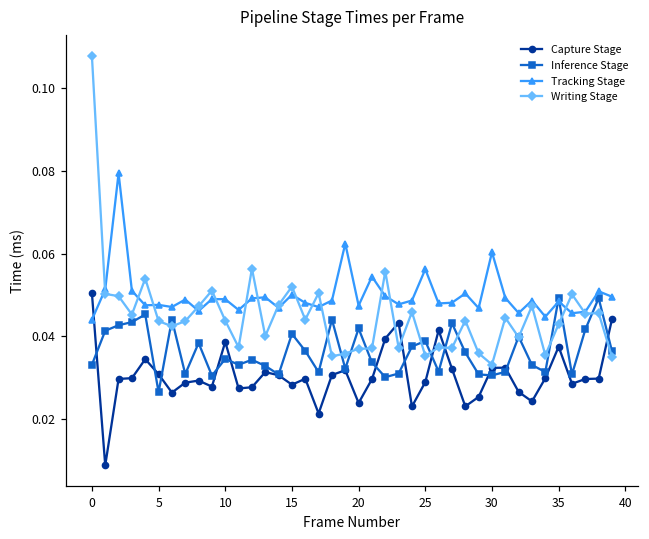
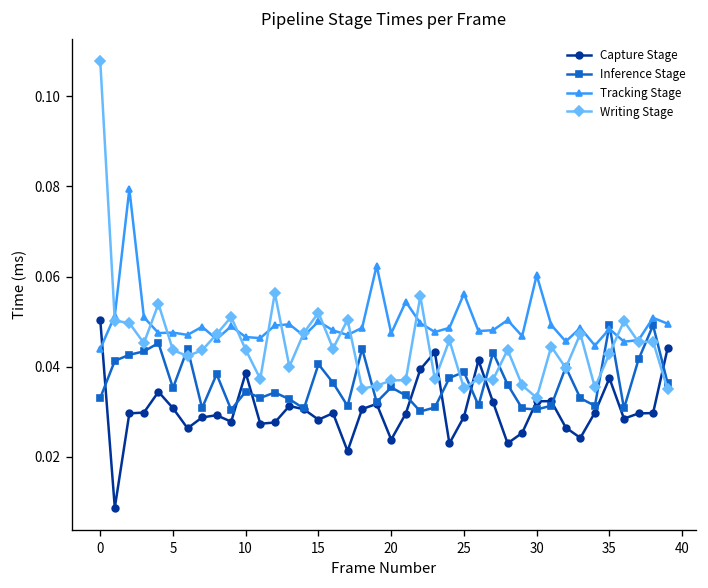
Inference Stage, 5: 0.026 -> 0.035
Tracking Stage, 10: 0.049 -> 0.047
Inference Stage, 20: 0.042 -> 0.035
